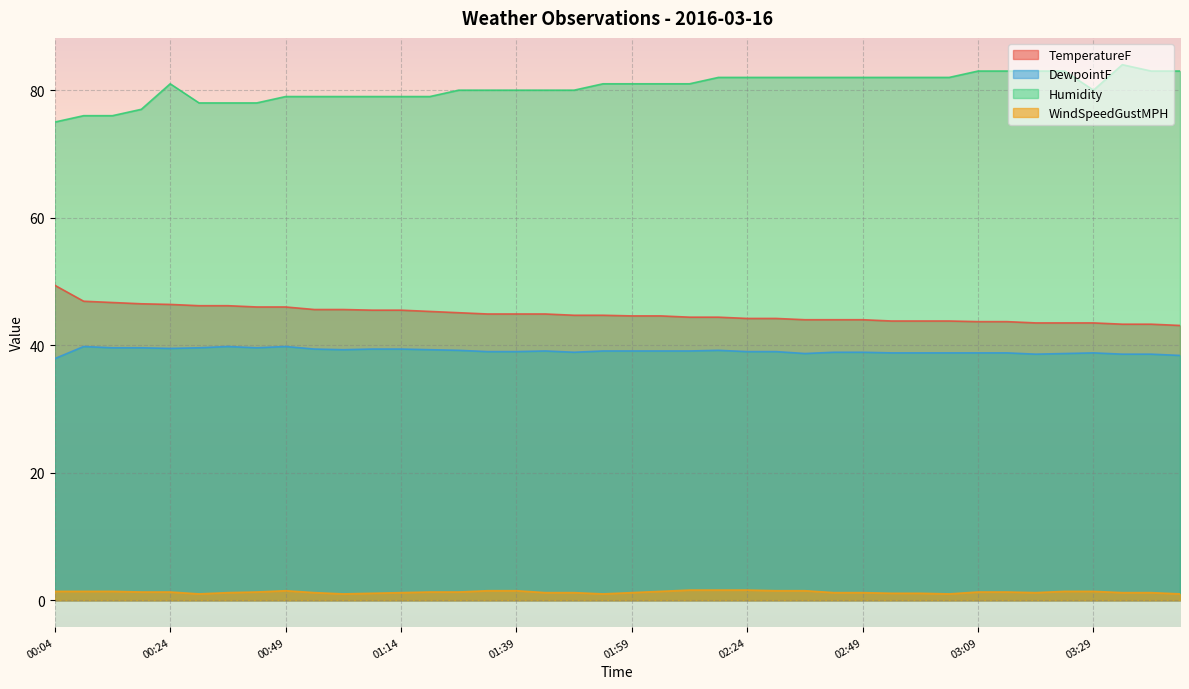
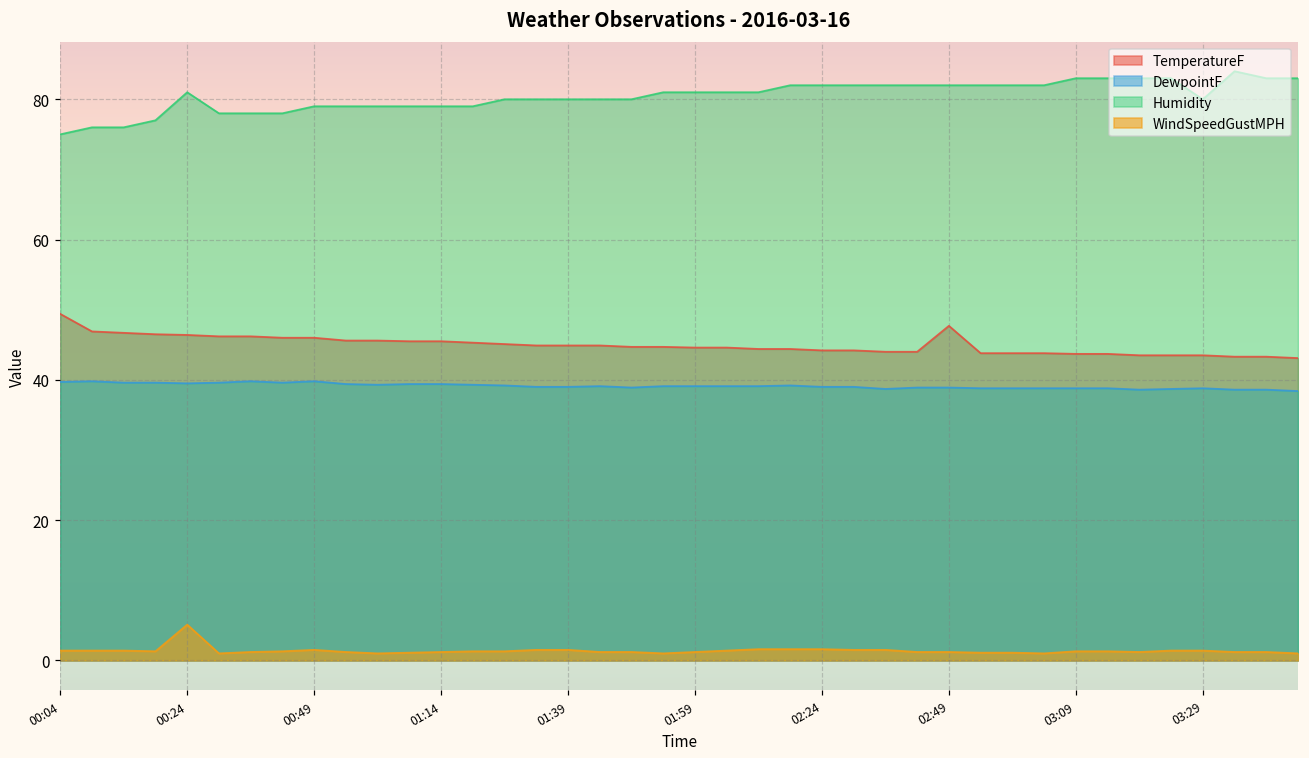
DewpointF, 00:04: 38 -> 40
WindSpeedGustMPH, 00:24: 1 -> 5
TemperatureF, 02:49: 44 -> 48
